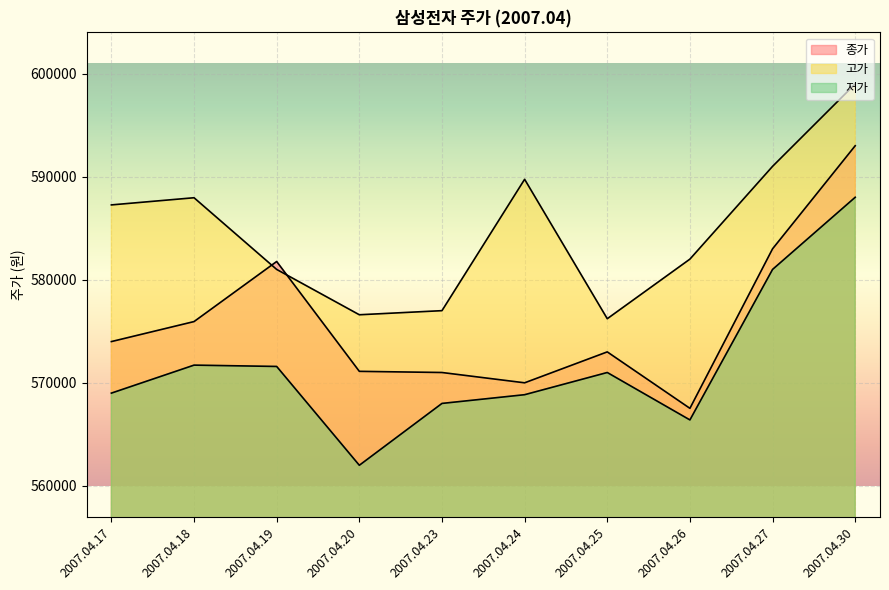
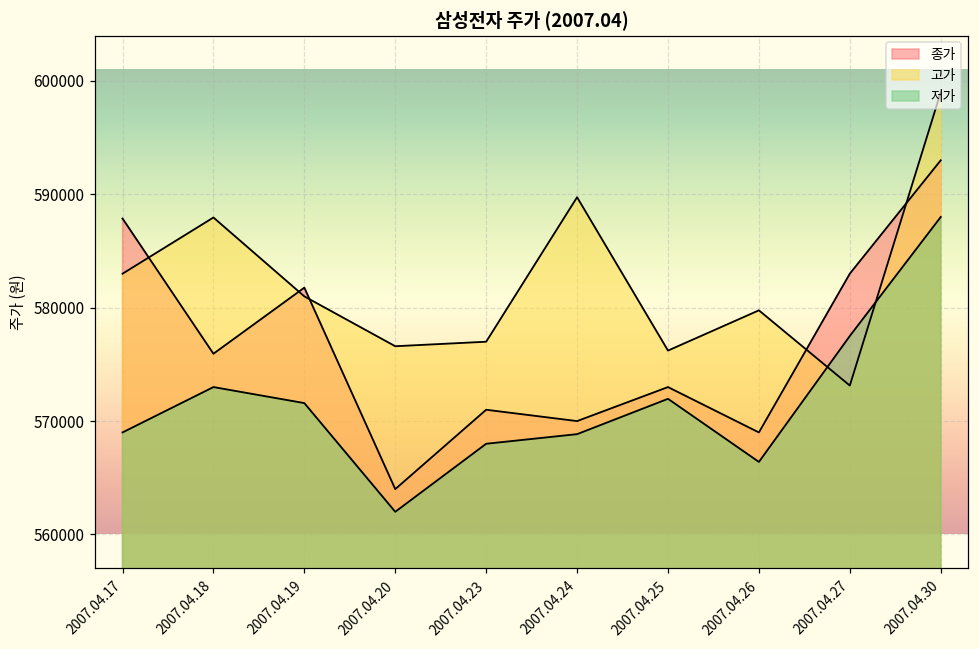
종가, 2007.04.17: 574000 -> 587900
고가, 2007.04.17: 587300 -> 583000
저가, 2007.04.18: 571700 -> 573000
종가, 2007.04.20: 571100 -> 564000
저가, 2007.04.25: 571000 -> 572000
종가, 2007.04.26: 567500 -> 569000
고가, 2007.04.26: 582000 -> 579800
고가, 2007.04.27: 591000 -> 573100
저가, 2007.04.27: 581000 -> 577500
